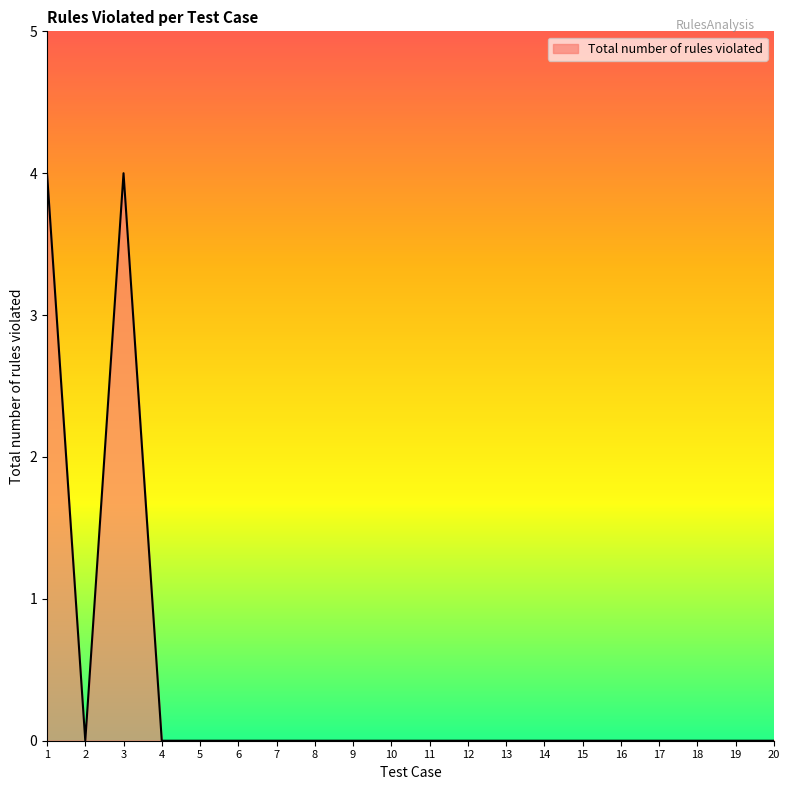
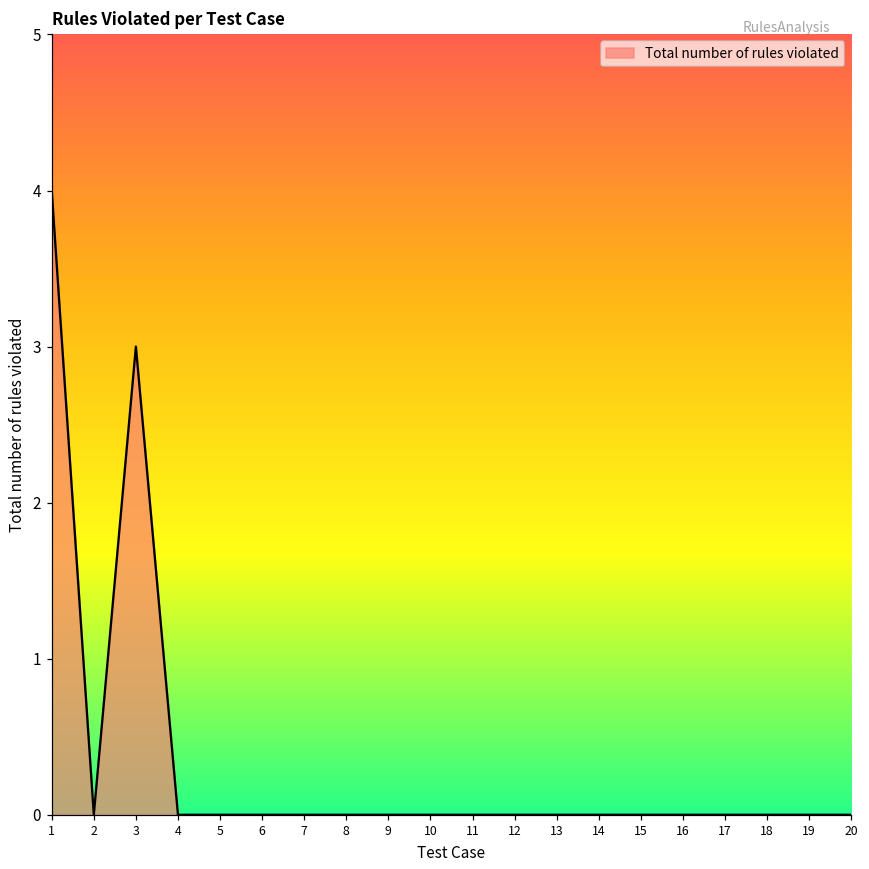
3: 4 -> 3
